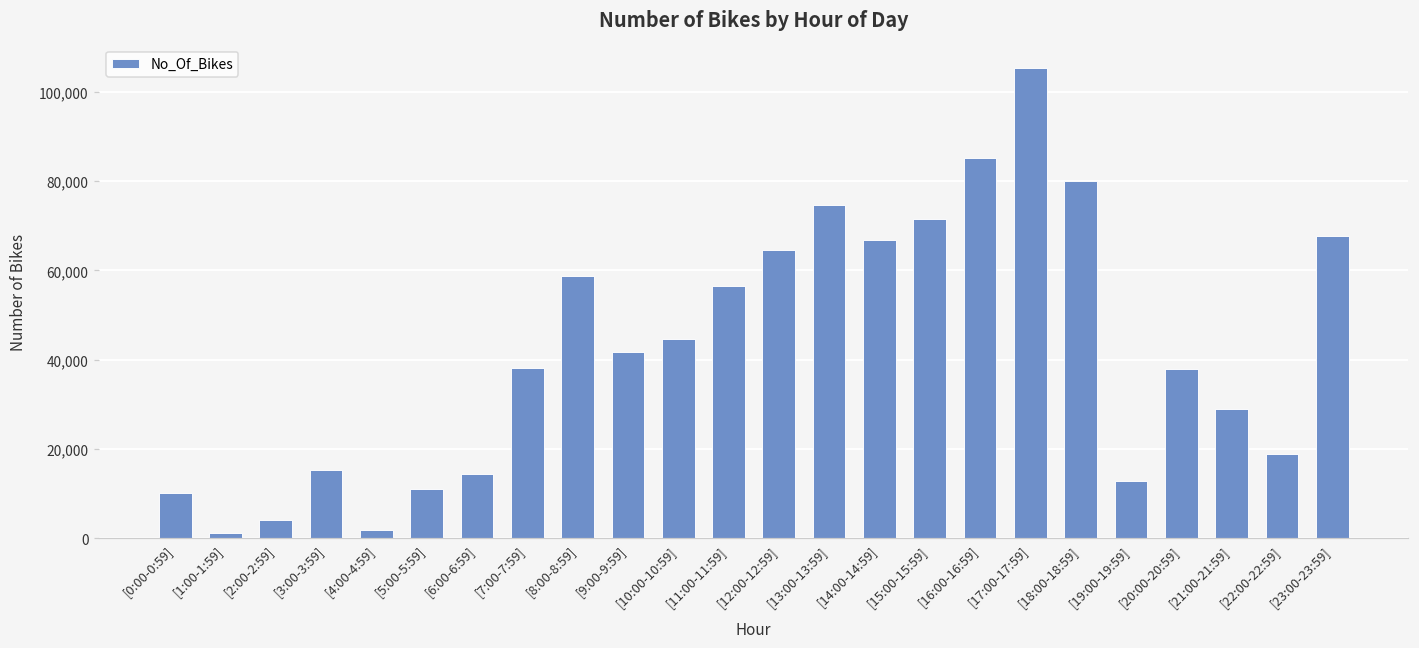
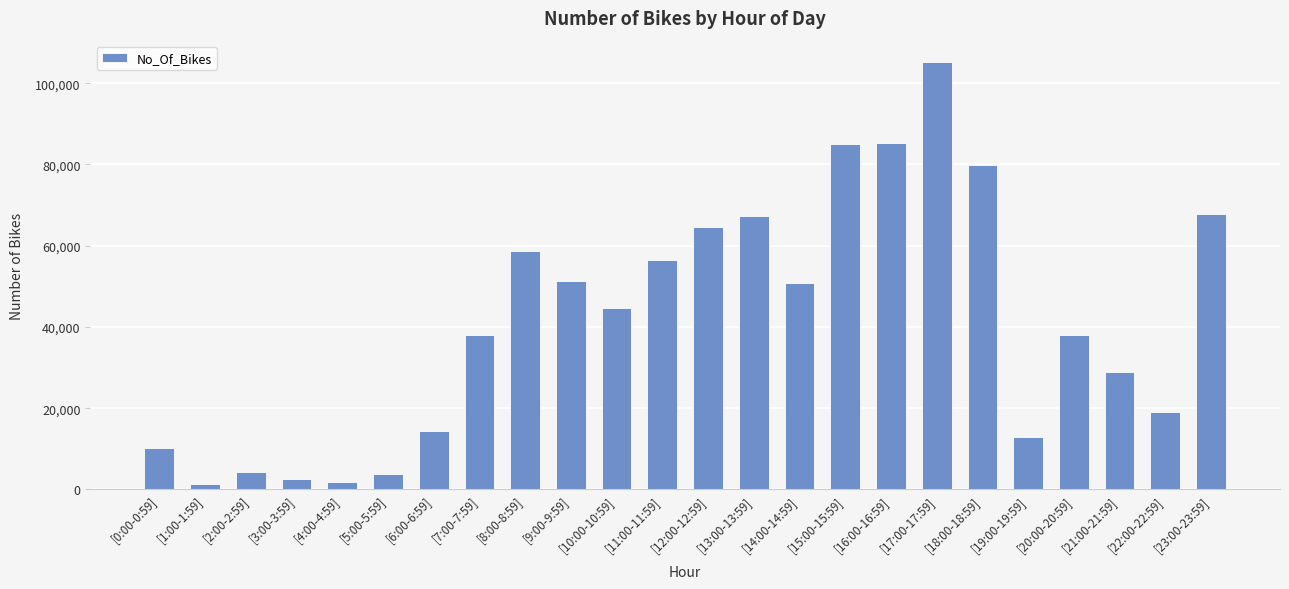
[3:00-3:59]: 15,000 -> 2,000
[5:00-5:59]: 11,000 -> 4,000
[9:00-9:59]: 42,000 -> 51,000
[13:00-13:59]: 75,000 -> 67,000
[14:00-14:59]: 67,000 -> 51,000
[15:00-15:59]: 72,000 -> 85,000
